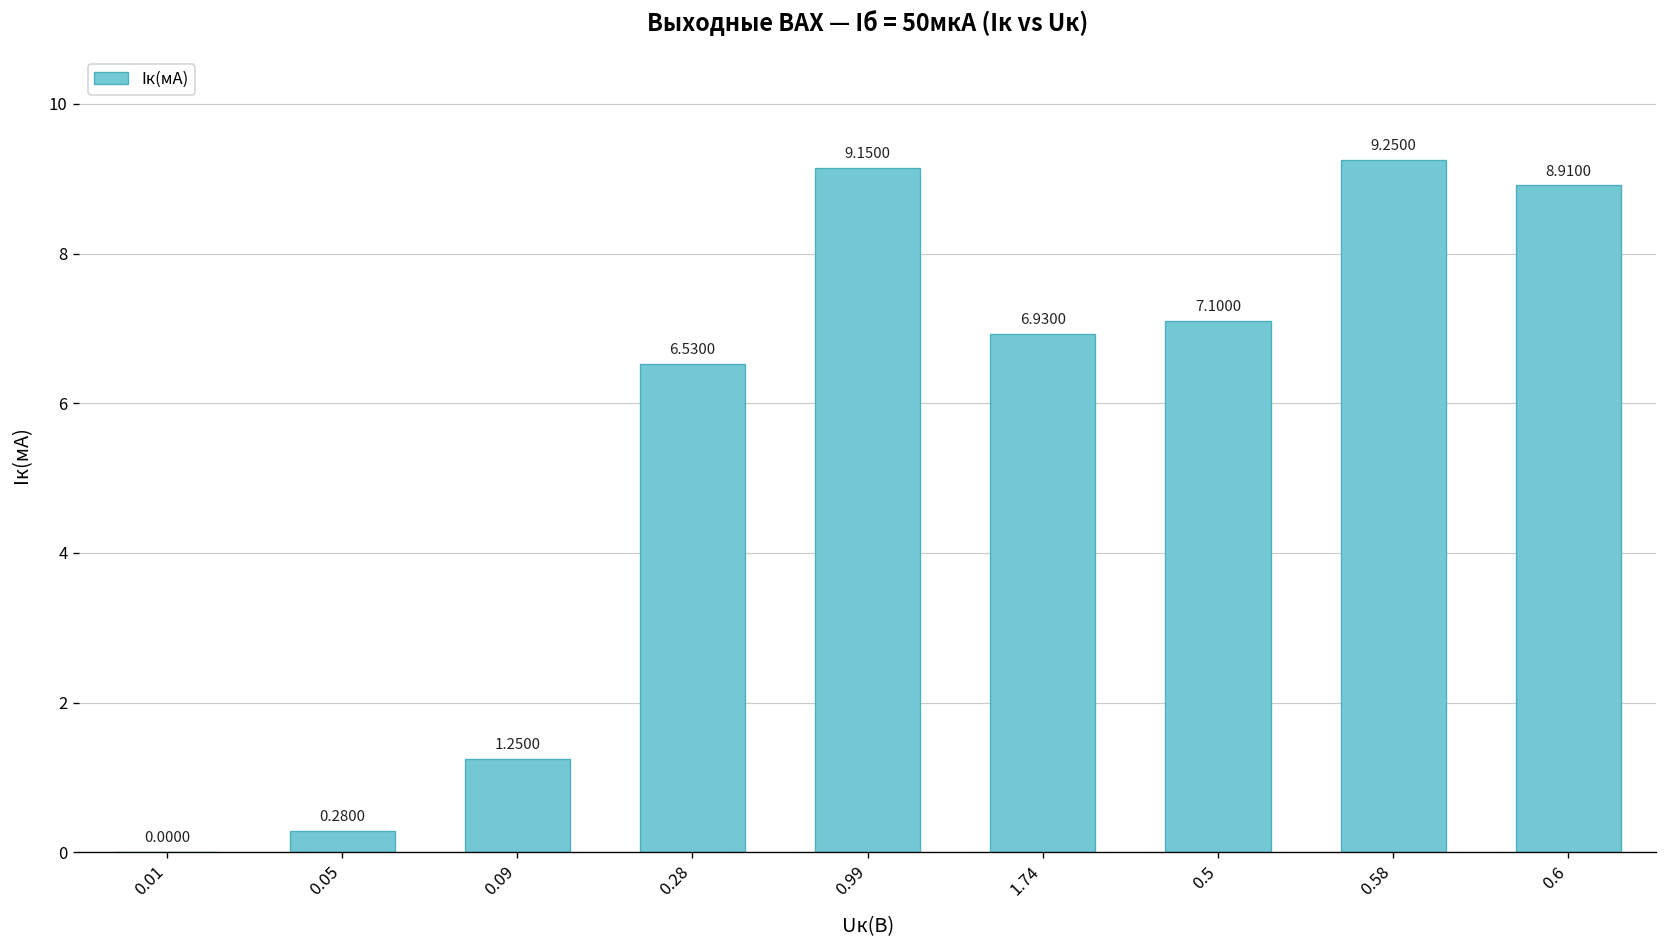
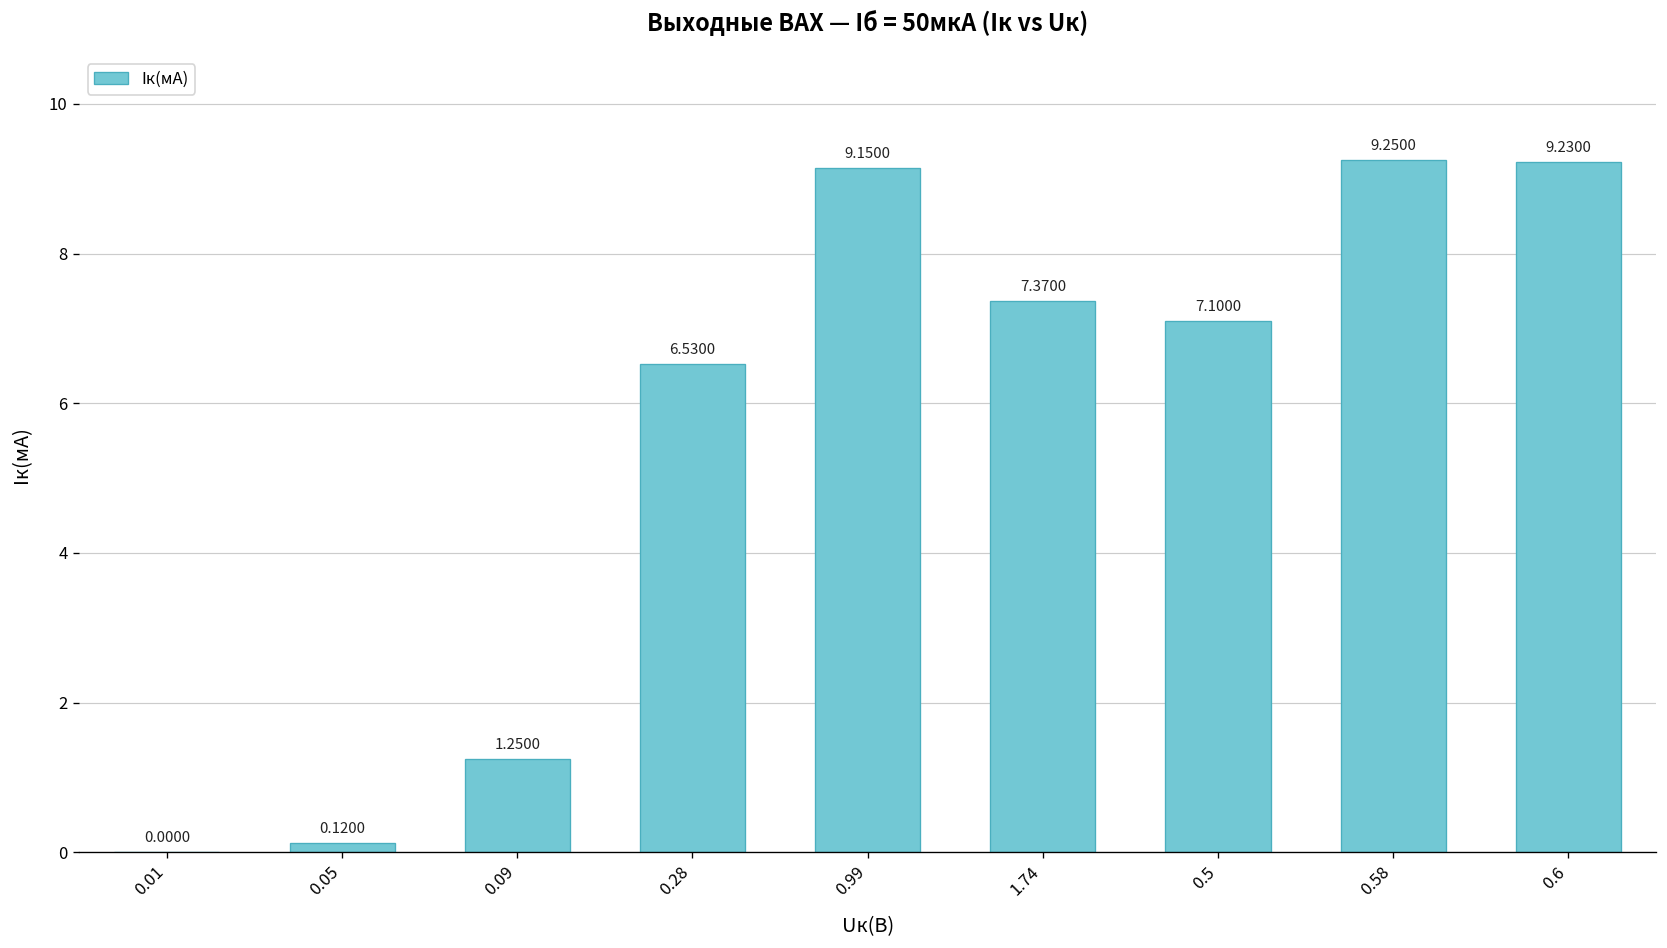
0.05: 0.2800 -> 0.1200
1.74: 6.9300 -> 7.3700
0.6: 8.9100 -> 9.2300
